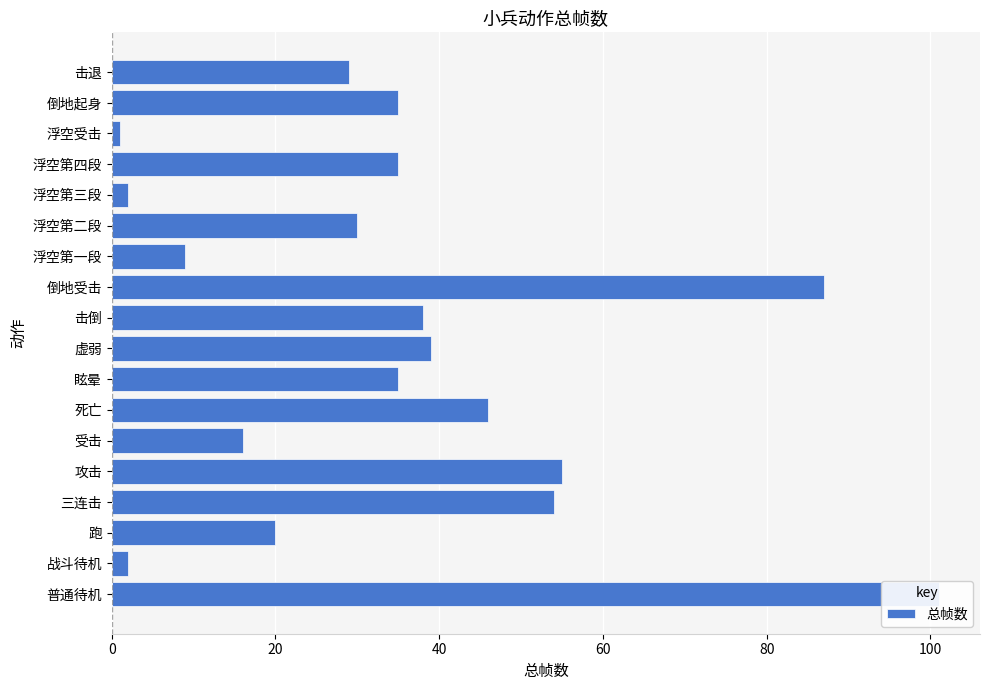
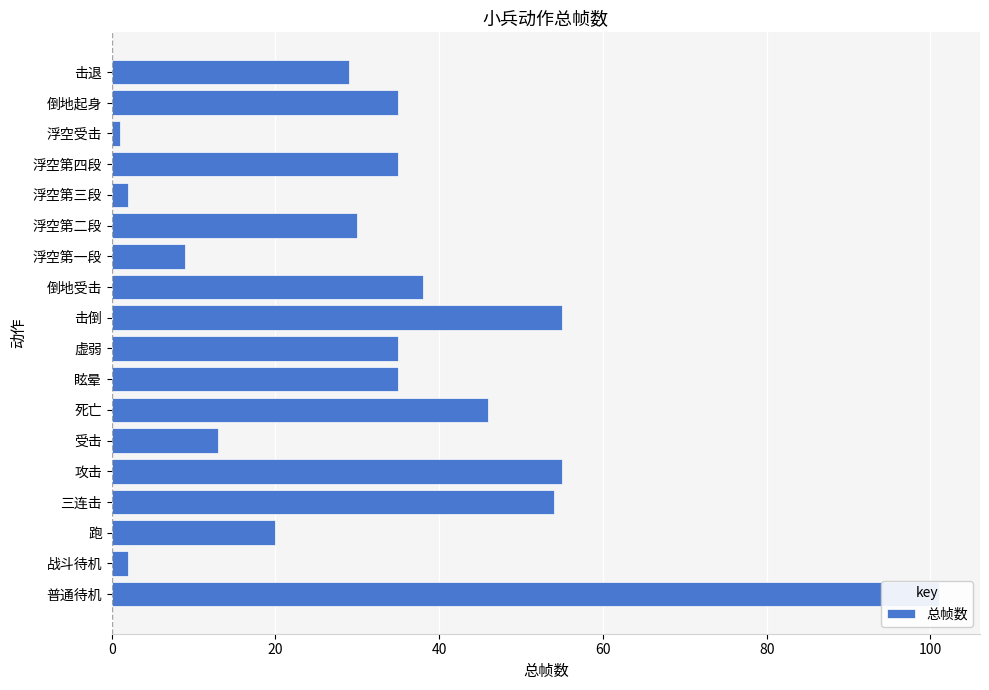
倒地受击: 87 -> 38
击倒: 38 -> 55
虚弱: 39 -> 35
受击: 16 -> 13
